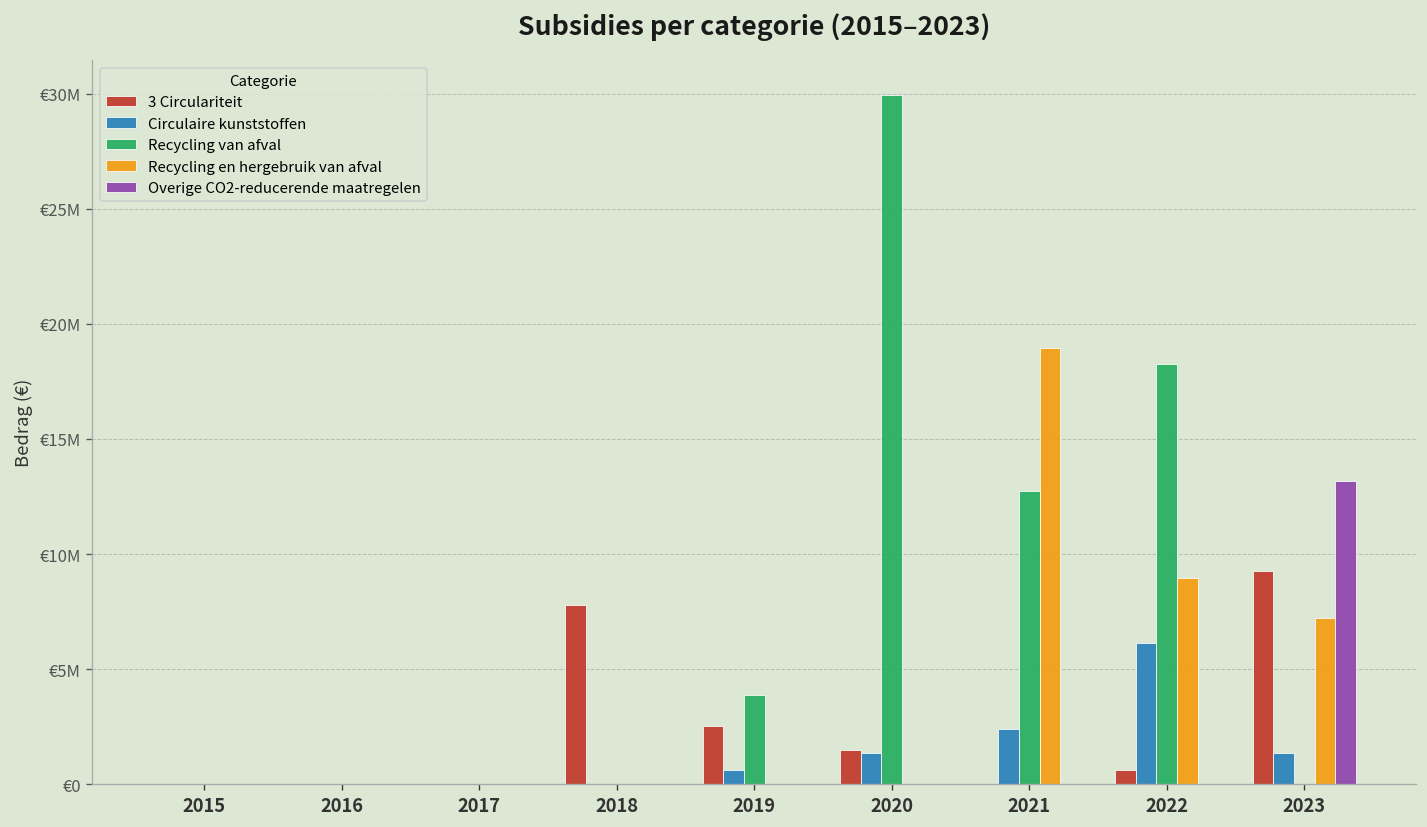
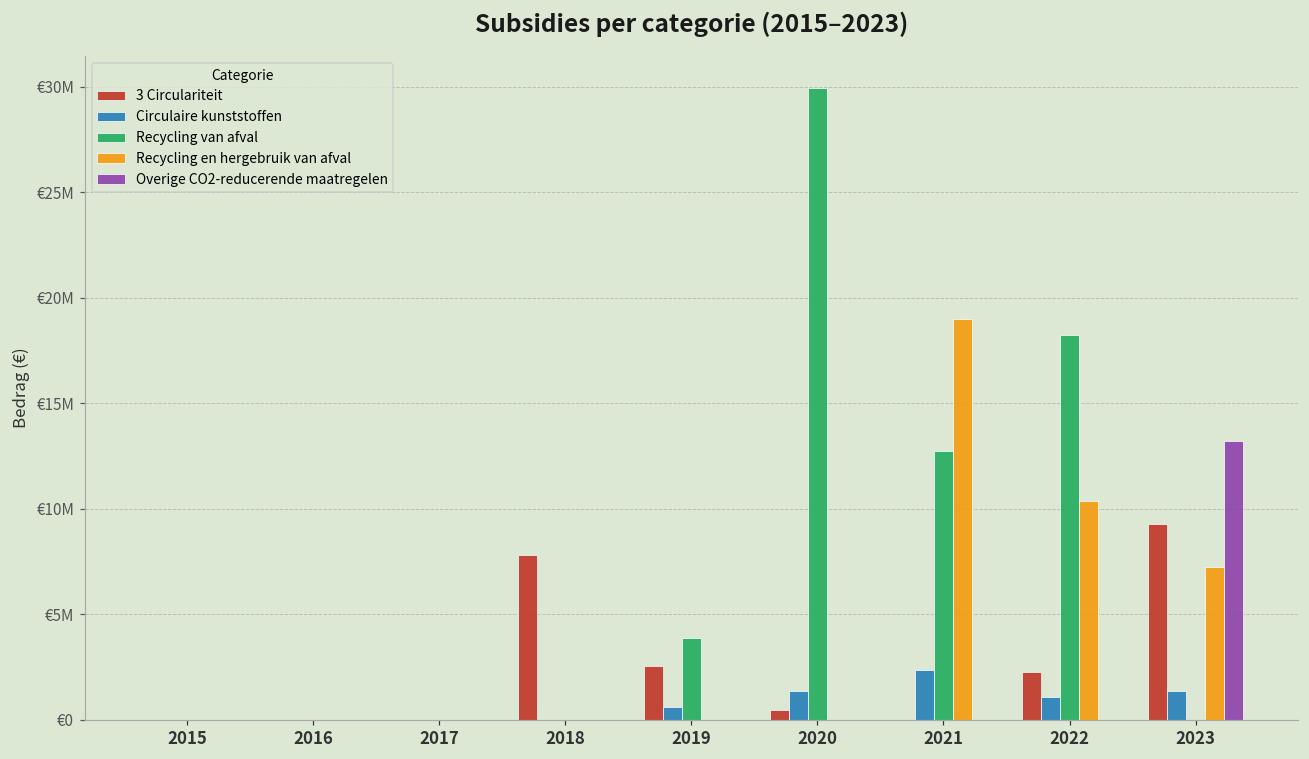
3 Circulariteit, 2020: €1500000 -> €500000
3 Circulariteit, 2022: €600000 -> €2300000
Circulaire kunststoffen, 2022: €6100000 -> €1100000
Recycling en hergebruik van afval, 2022: €8900000 -> €10400000
